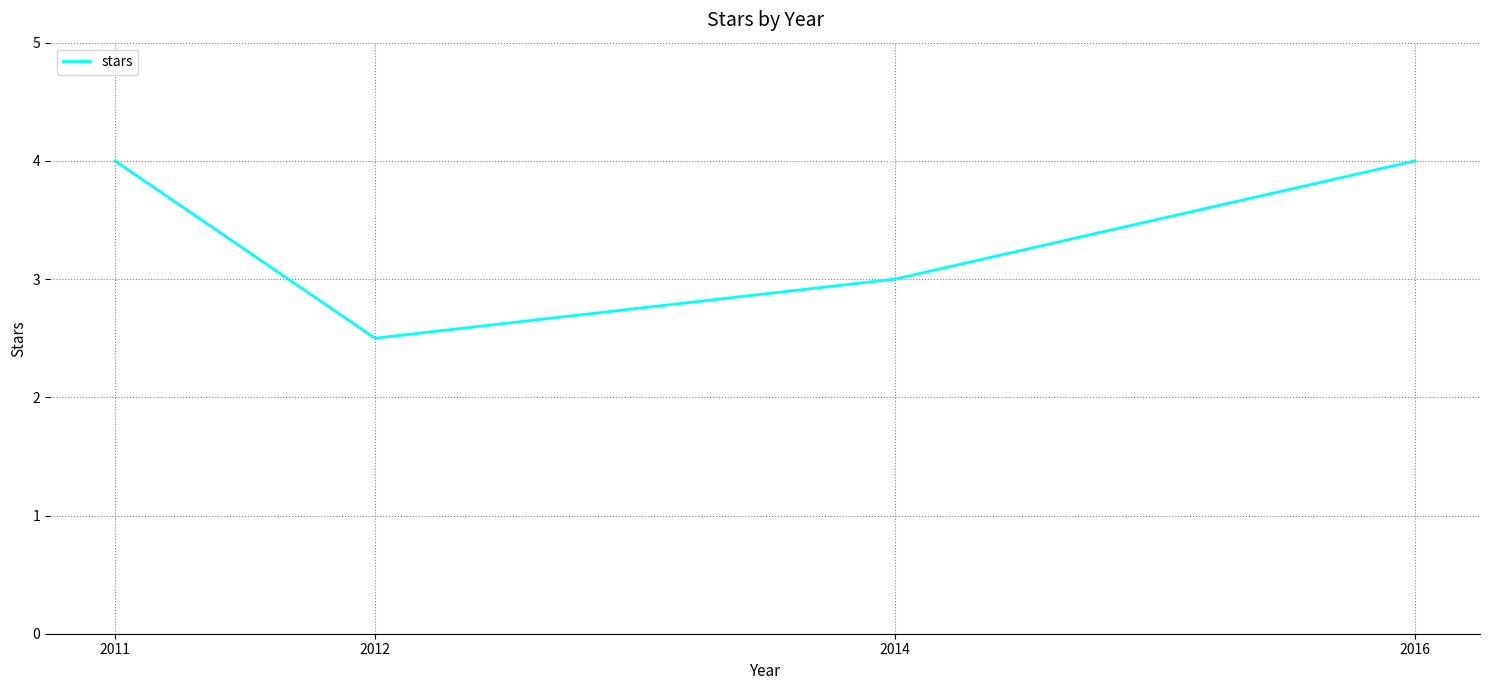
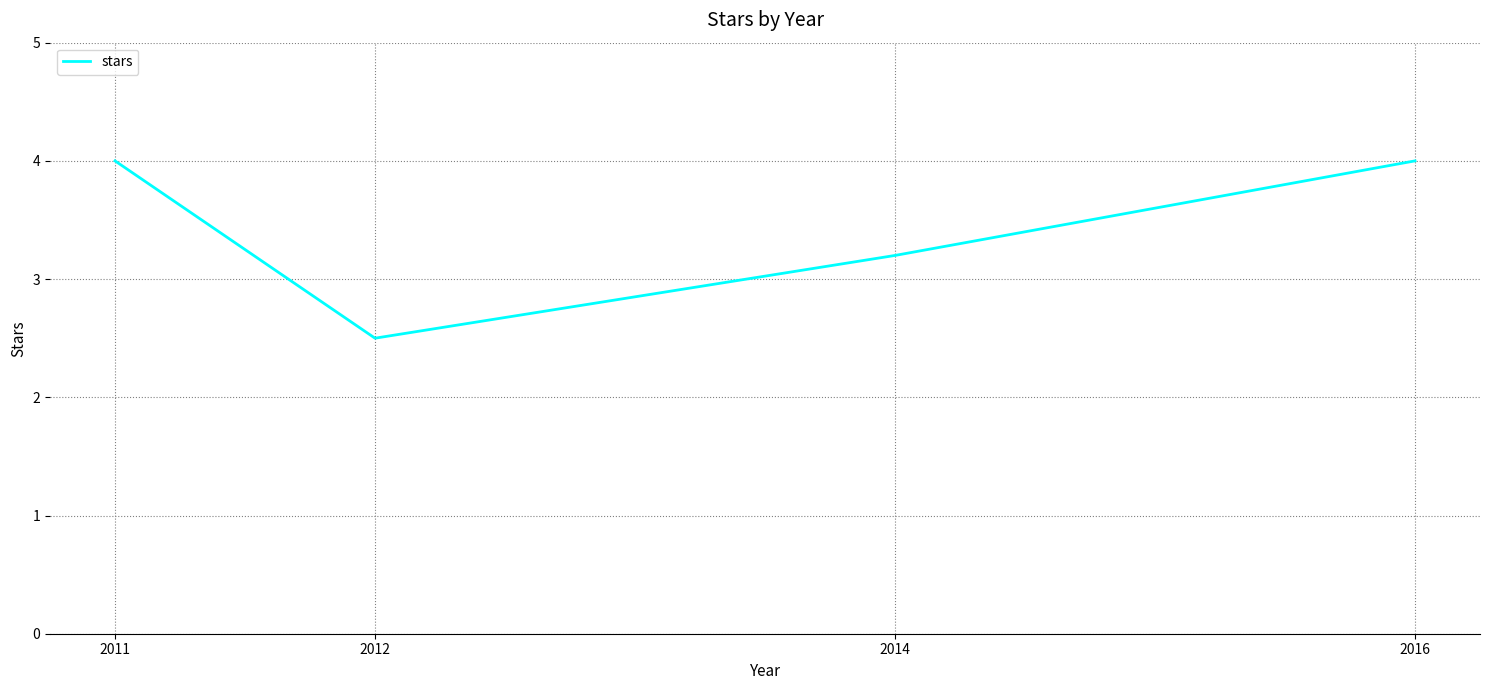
2014: 3.0 -> 3.2
